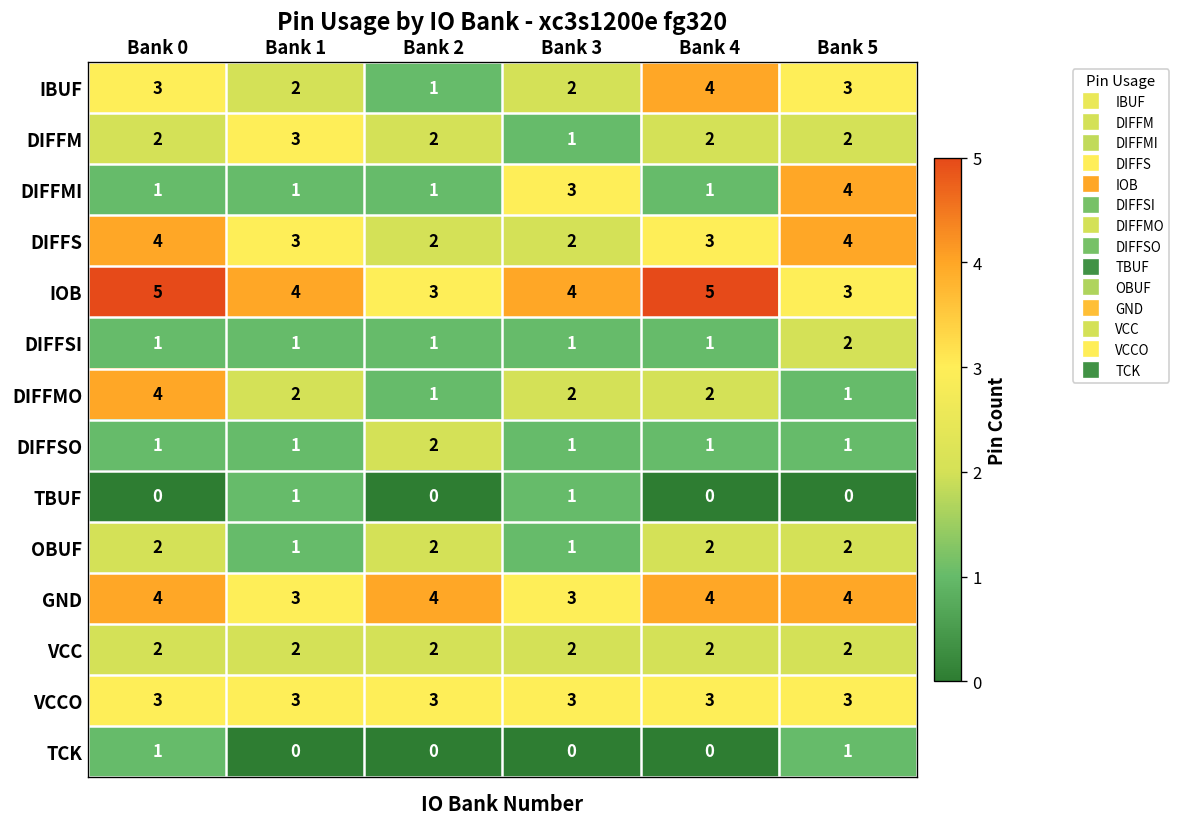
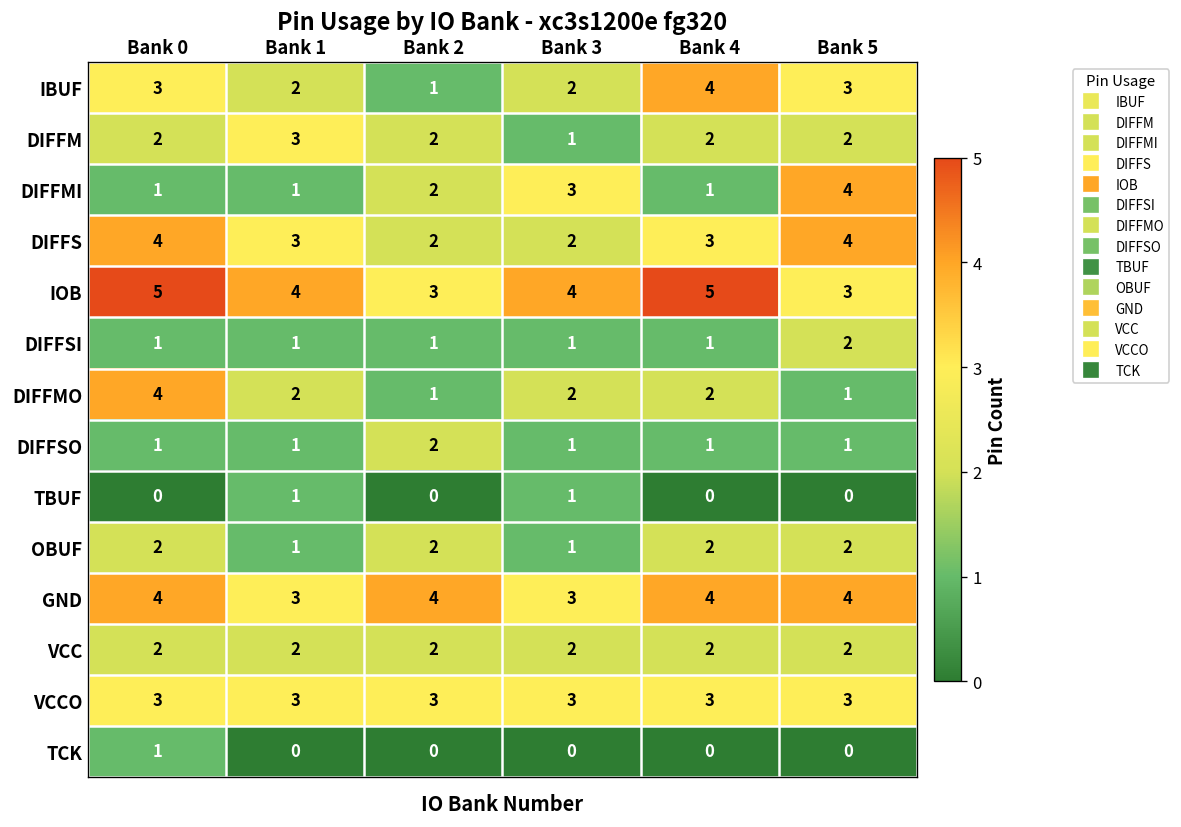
DIFFMI, Bank 2: 1 -> 2
TCK, Bank 5: 1 -> 0
